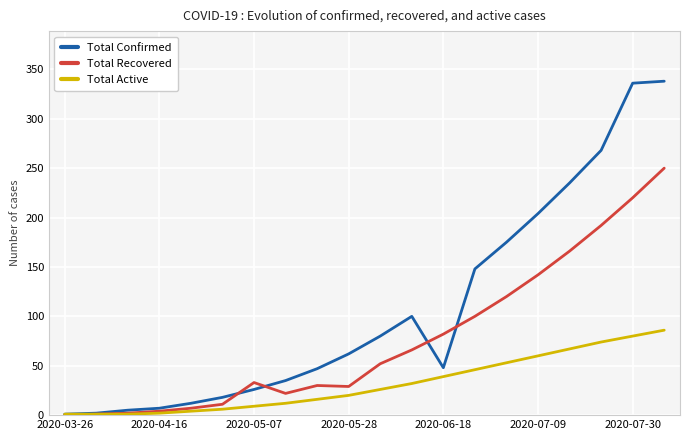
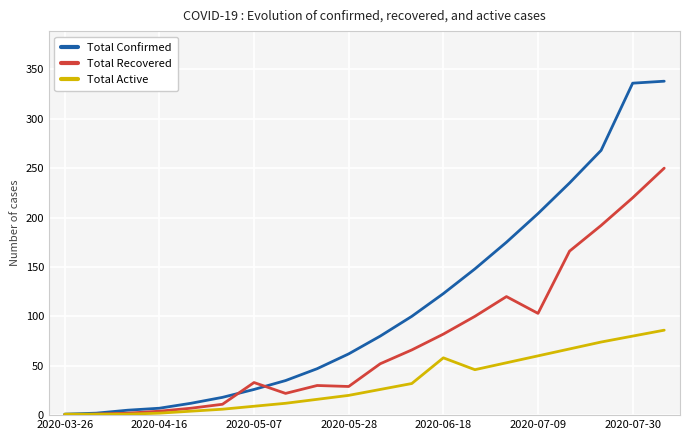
Total Confirmed, 2020-06-18: 50 -> 120
Total Active, 2020-06-18: 40 -> 60
Total Recovered, 2020-07-09: 140 -> 100
